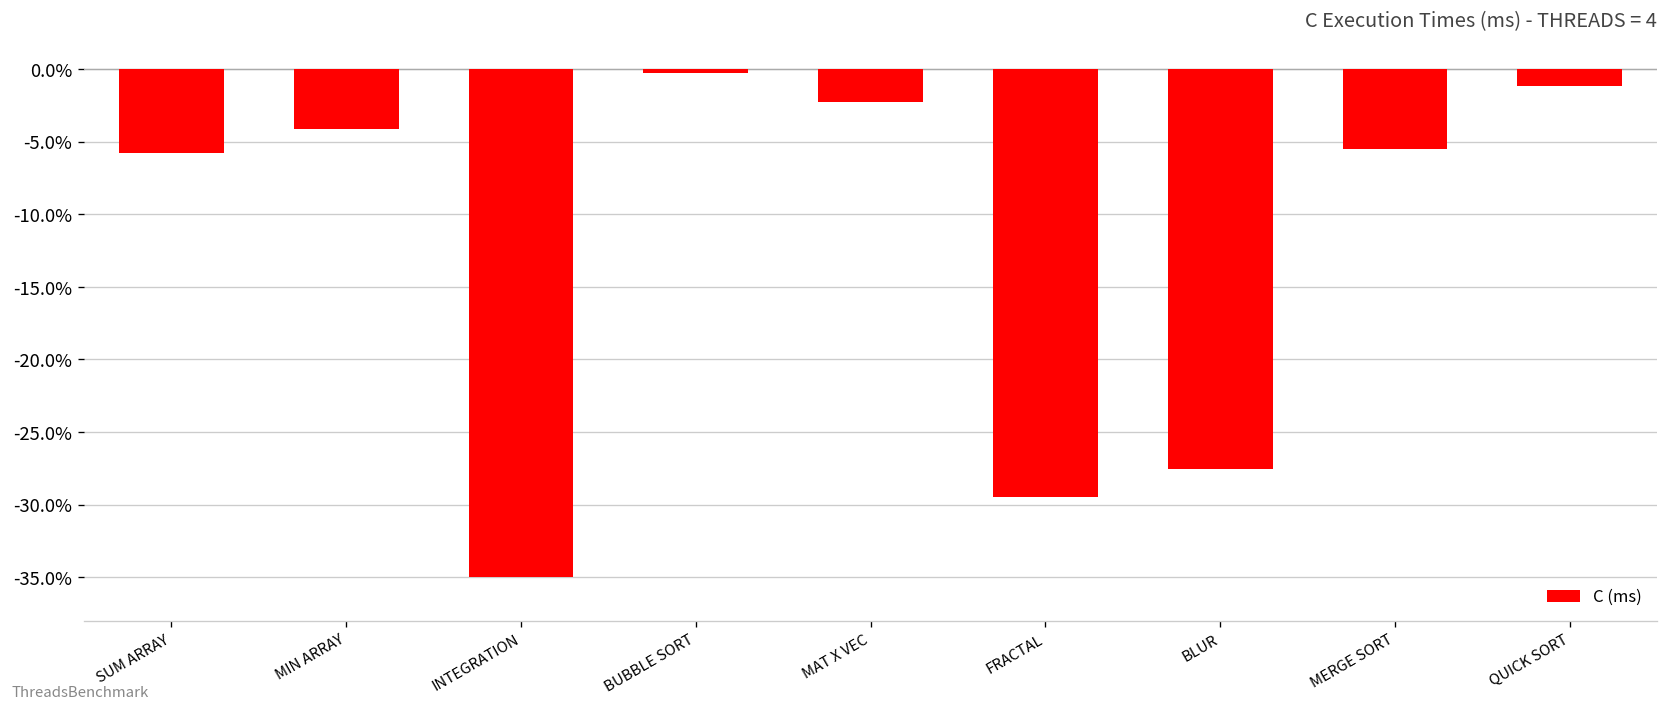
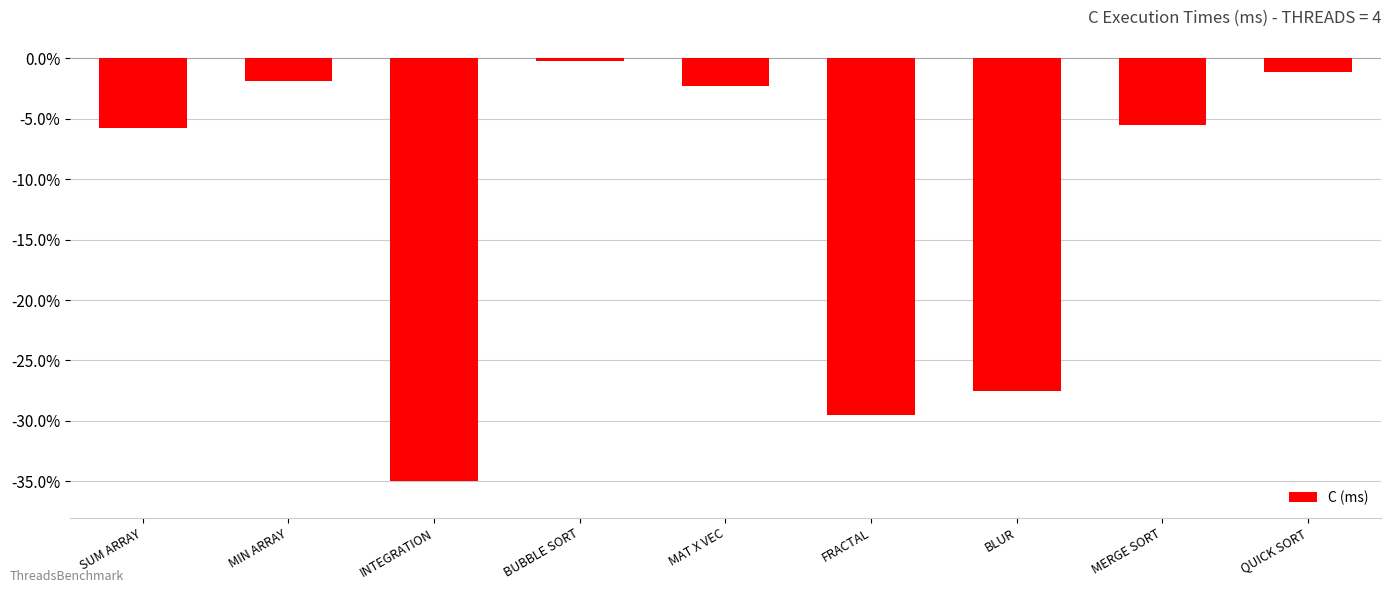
MIN ARRAY: -4.1% -> -1.9%
